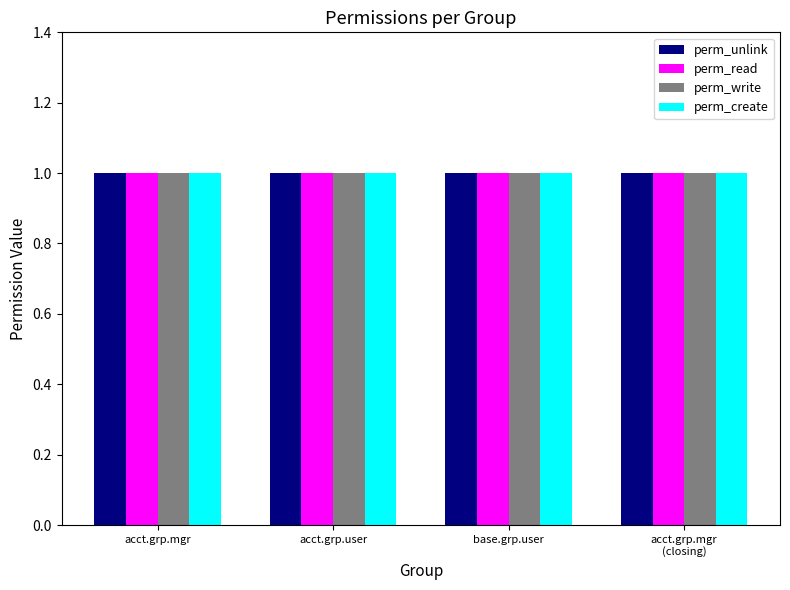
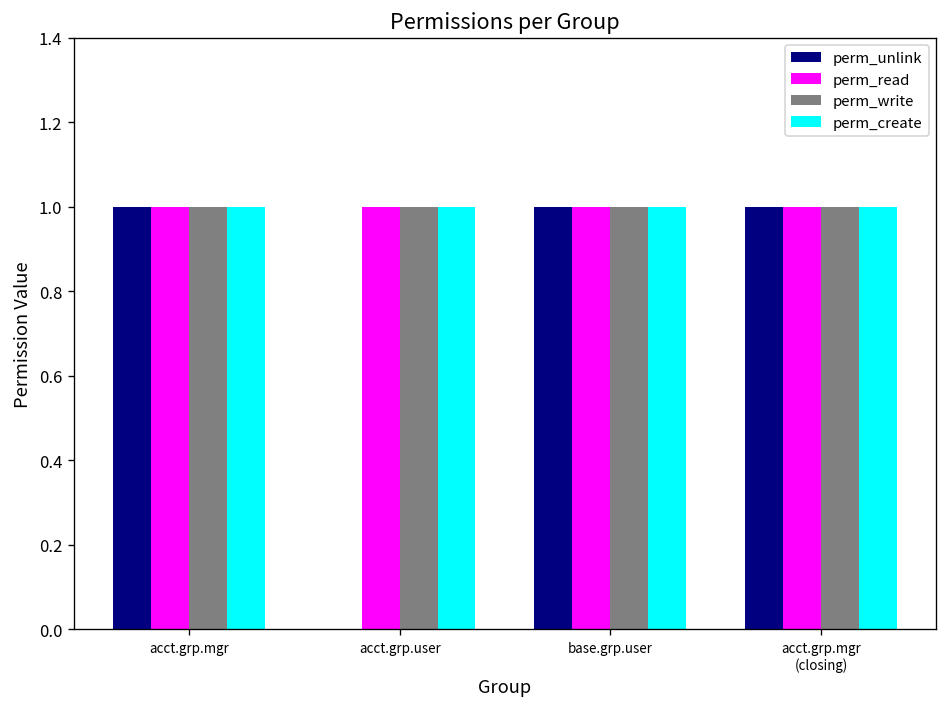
perm_unlink, acct.grp.user: 1 -> 0
